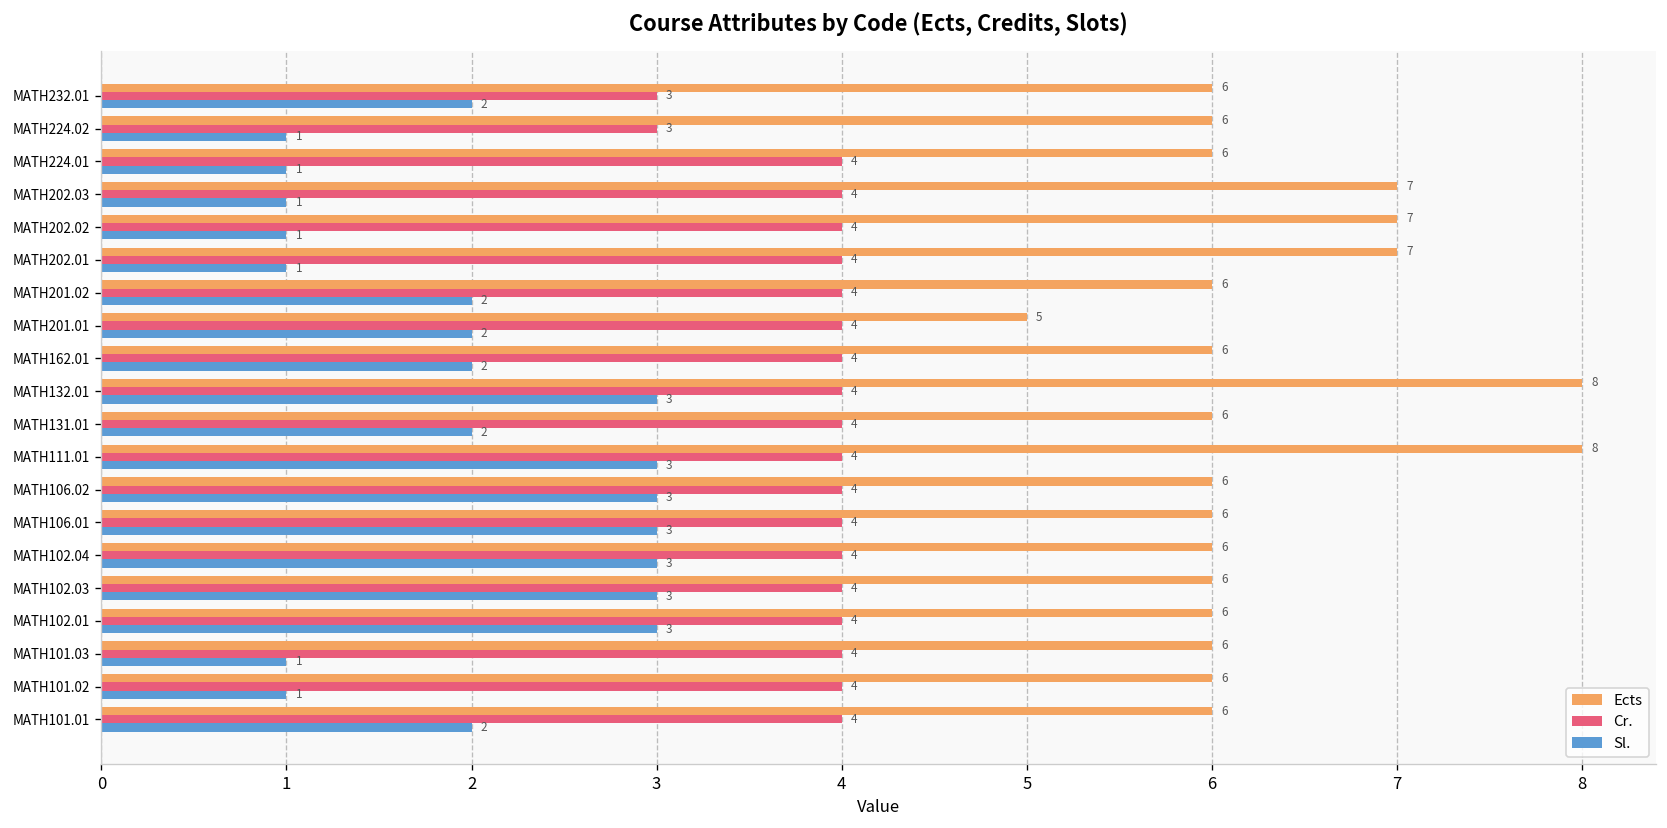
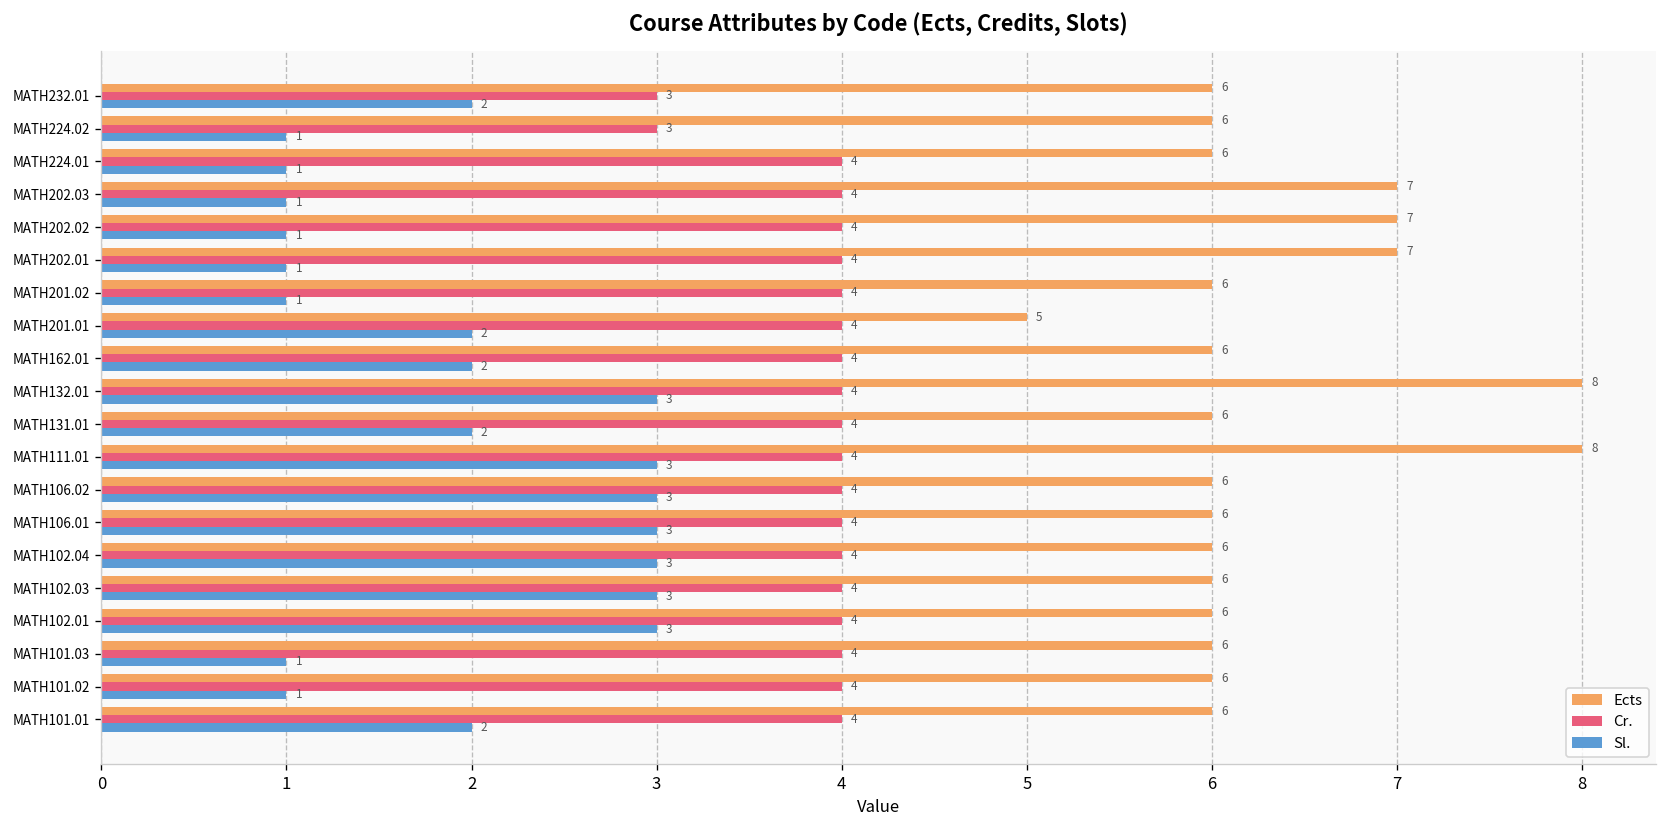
Sl., MATH201.02: 2 -> 1
